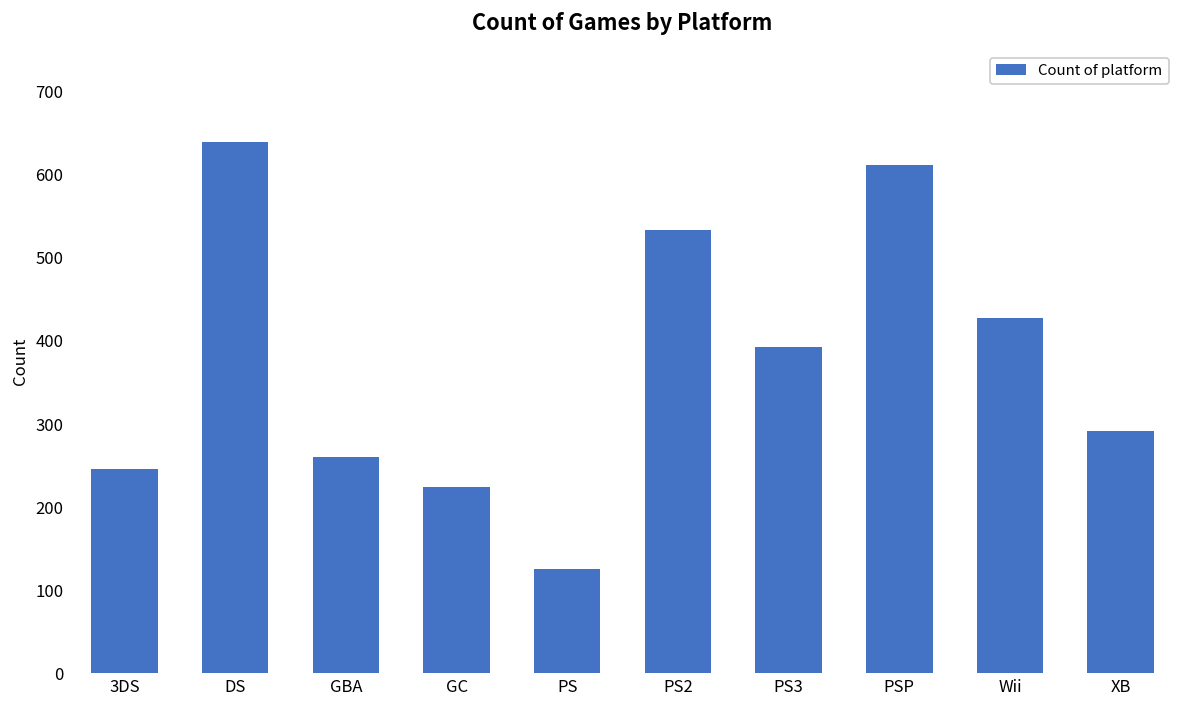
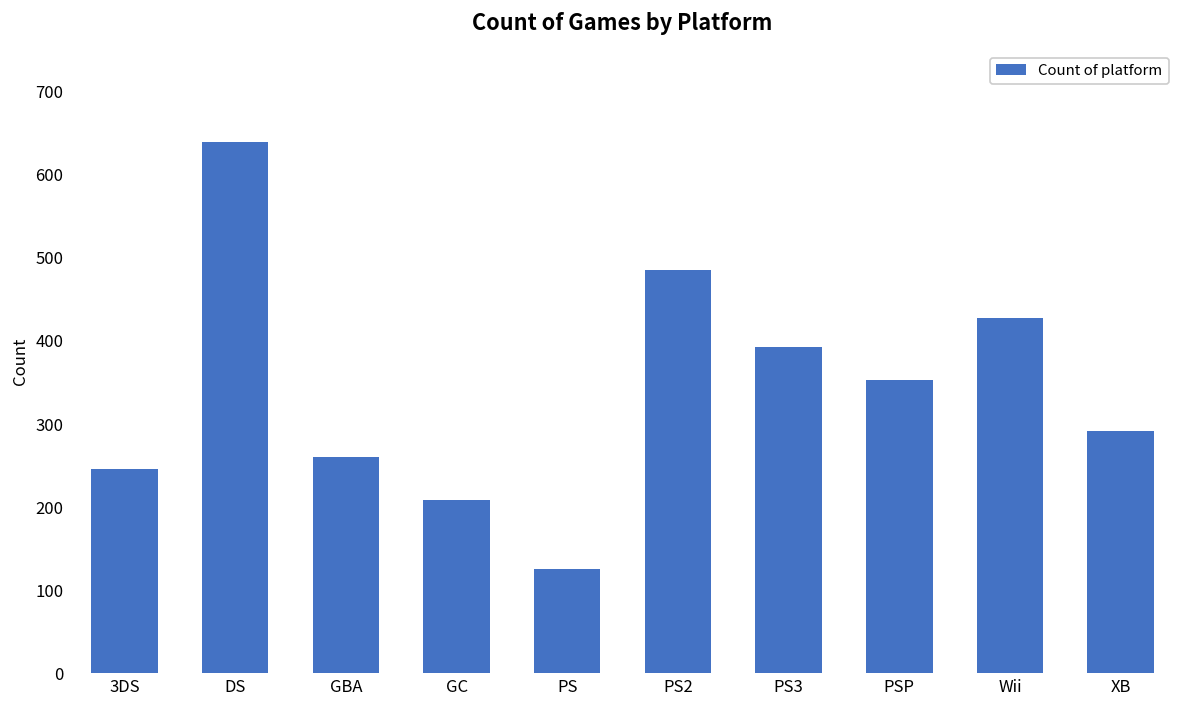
GC: 220 -> 210
PS2: 530 -> 490
PSP: 610 -> 350
